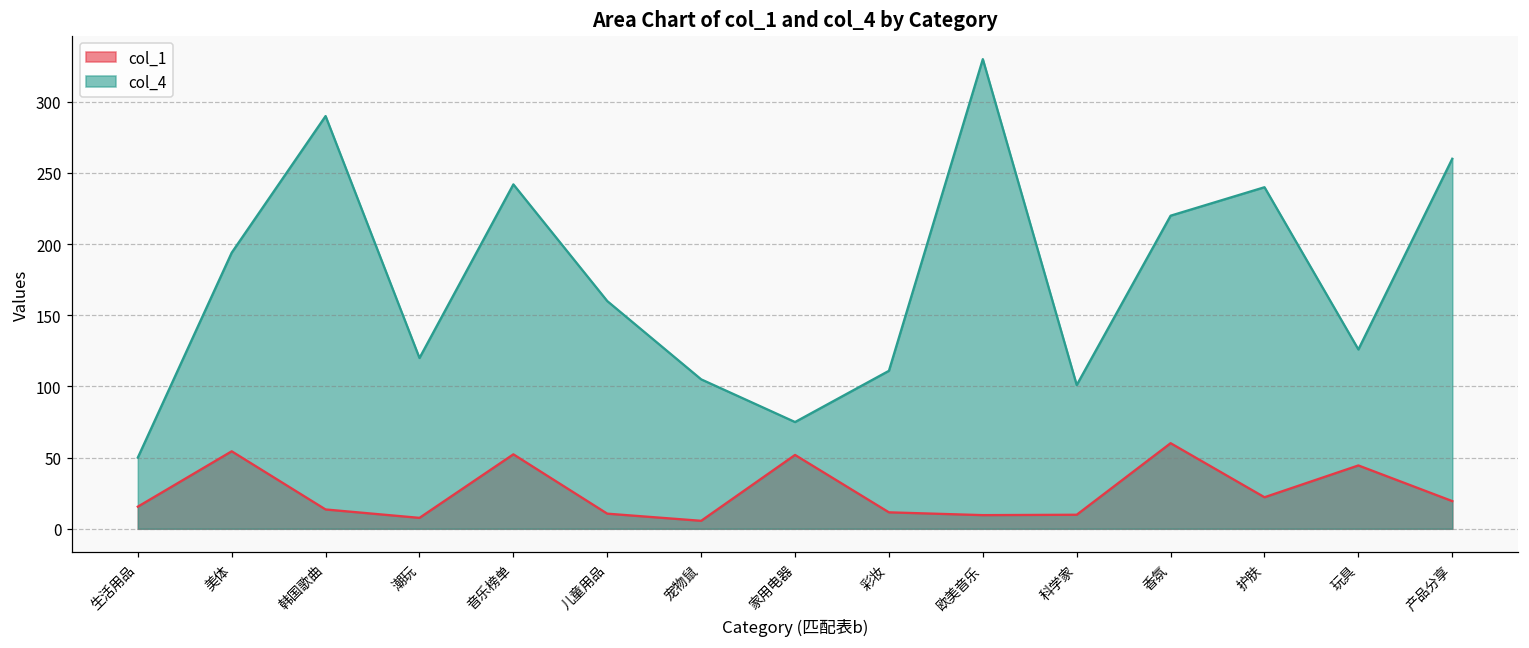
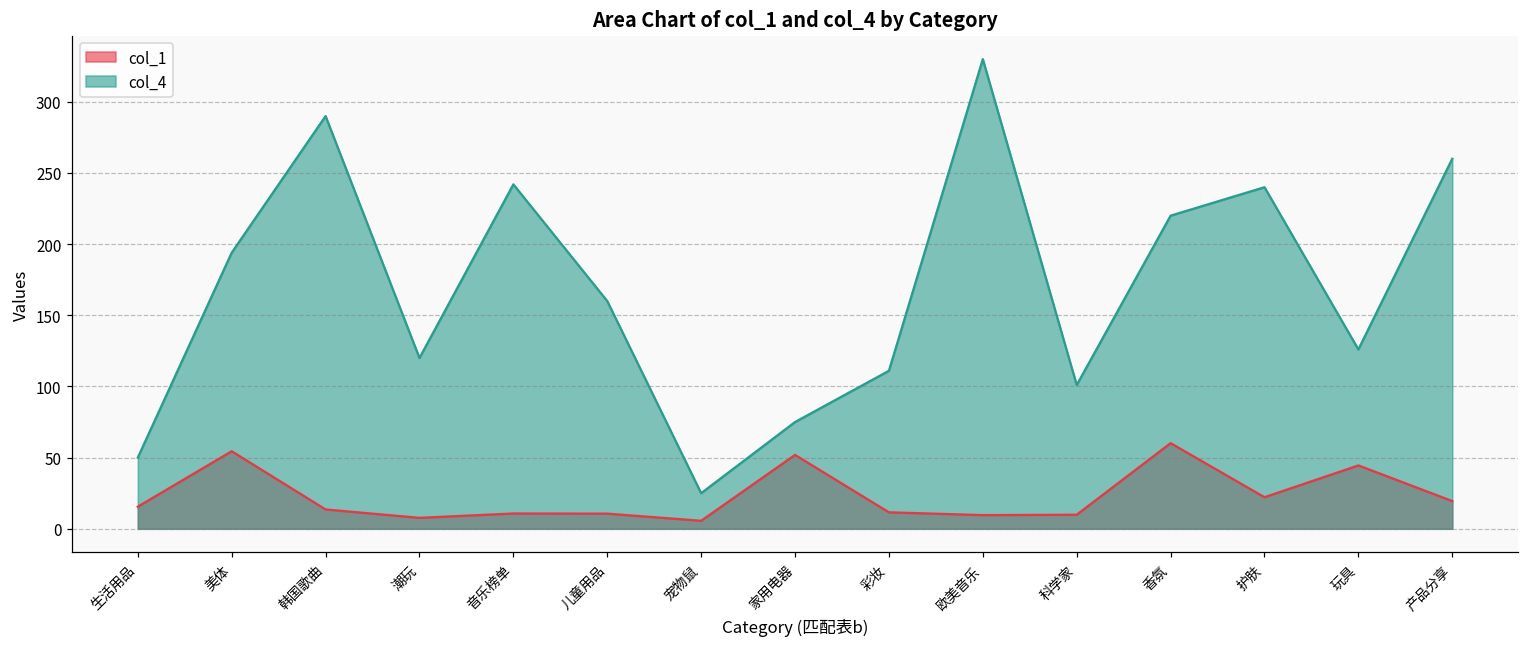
col_1, 音乐榜单: 52 -> 11
col_4, 宠物鼠: 105 -> 25
